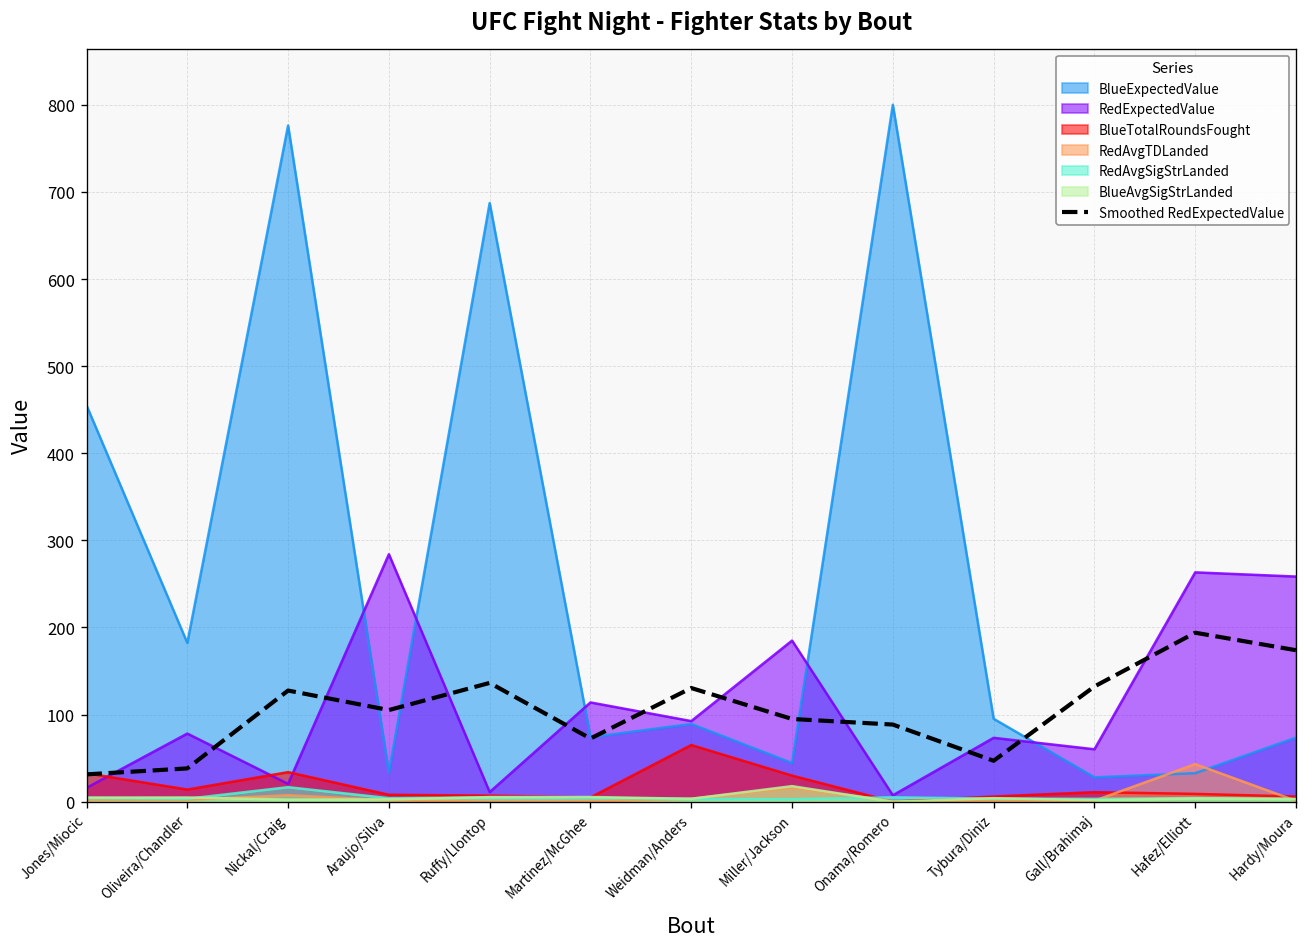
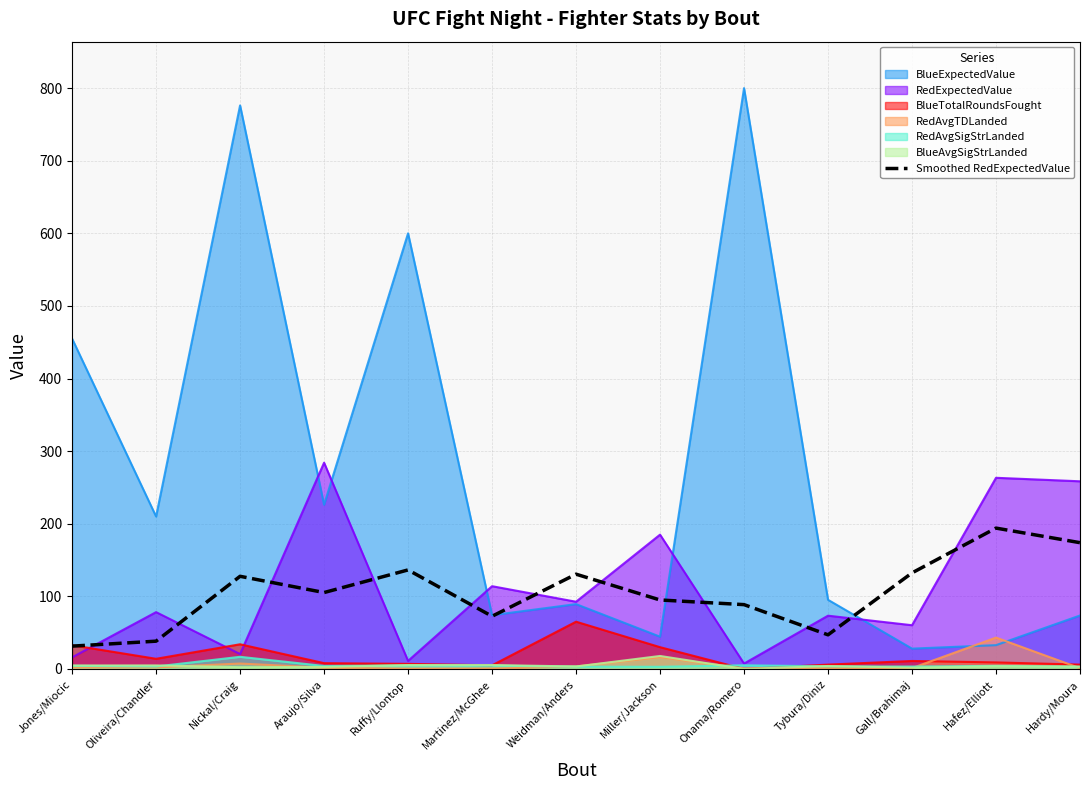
BlueExpectedValue, Oliveira/Chandler: 180 -> 210
BlueExpectedValue, Araujo/Silva: 30 -> 230
BlueExpectedValue, Ruffy/Llontop: 690 -> 600
